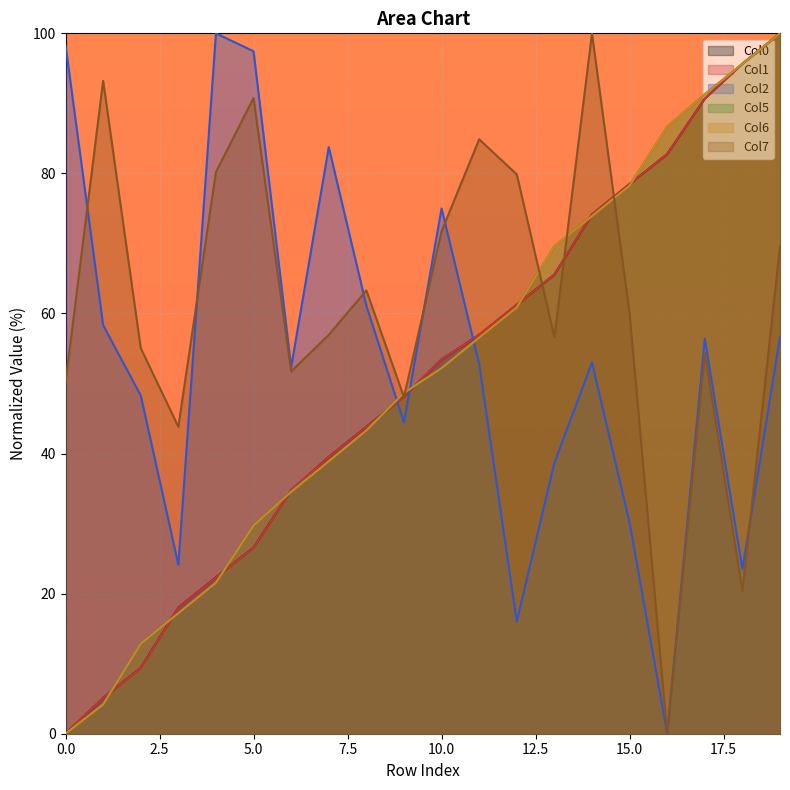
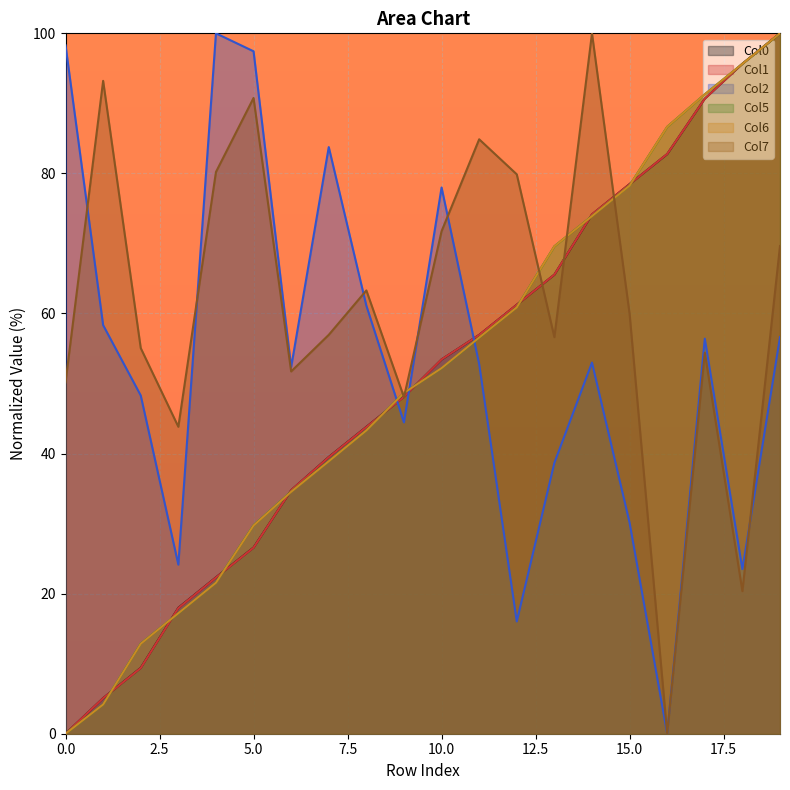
Col2, 10.0: 75 -> 78
